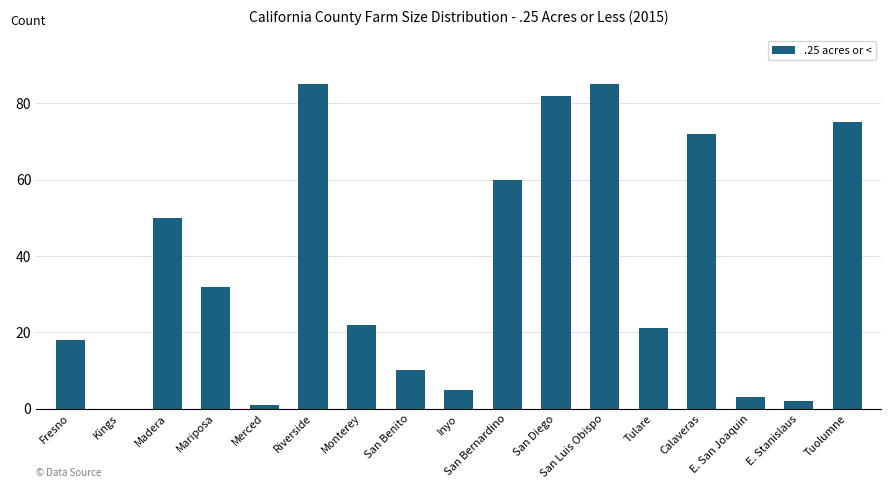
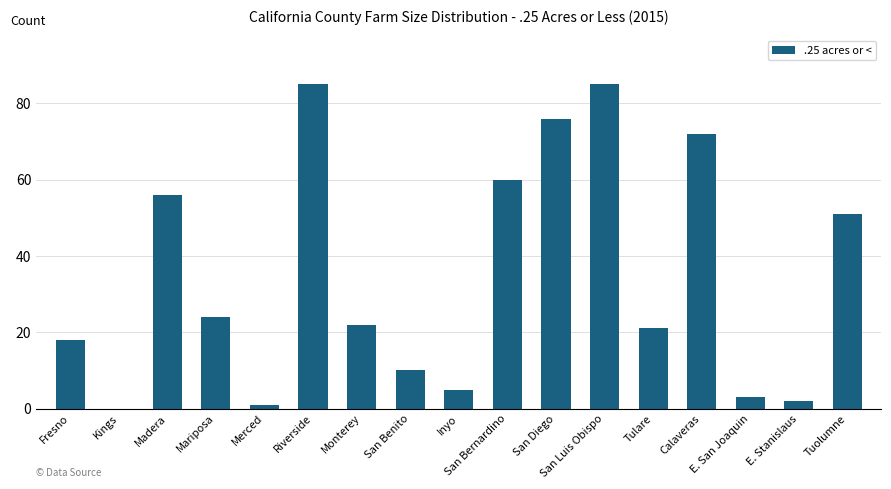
Madera: 50 -> 56
Mariposa: 32 -> 24
San Diego: 82 -> 76
Tuolumne: 75 -> 51
